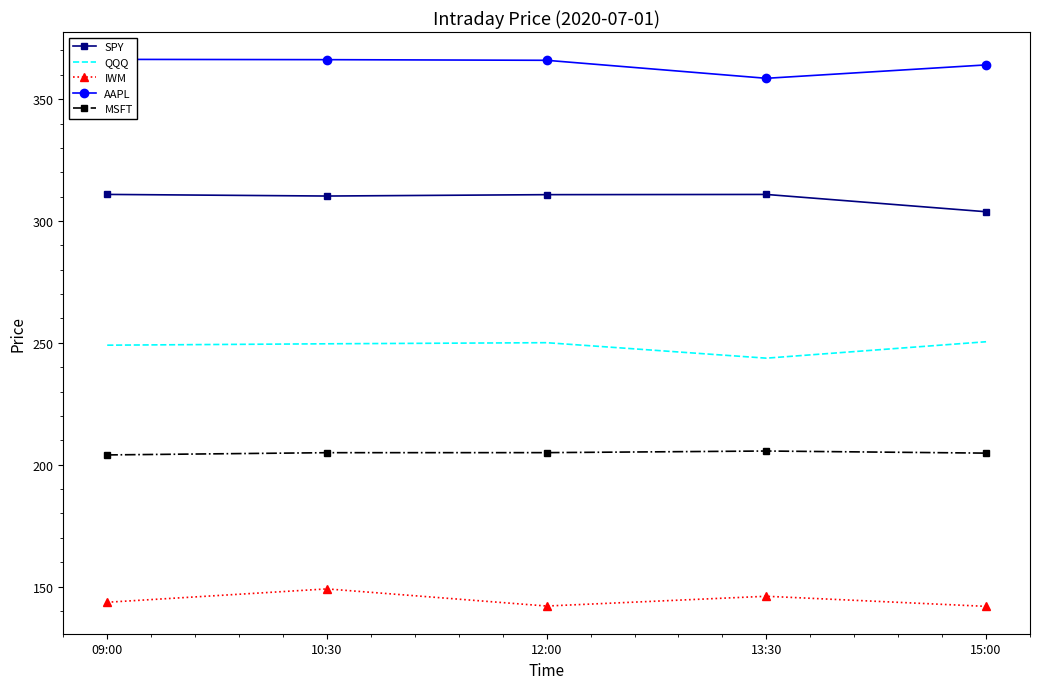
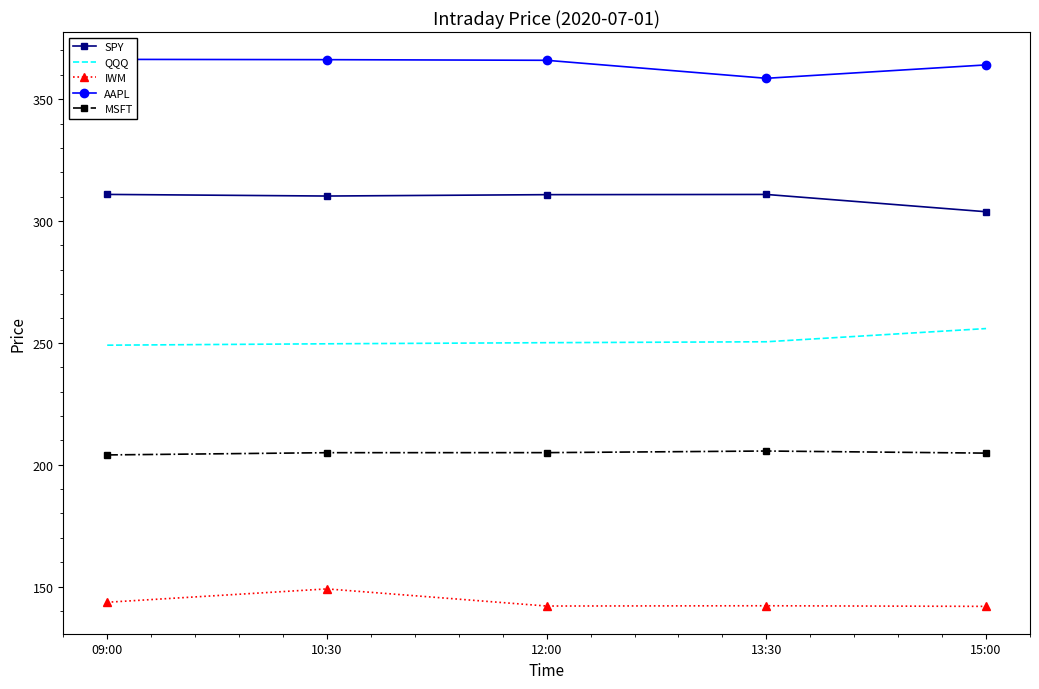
QQQ, 13:30: 244 -> 250
IWM, 13:30: 146 -> 142
QQQ, 15:00: 250 -> 256
